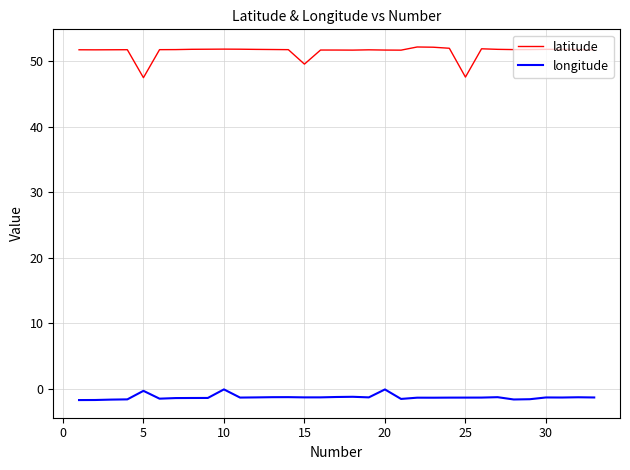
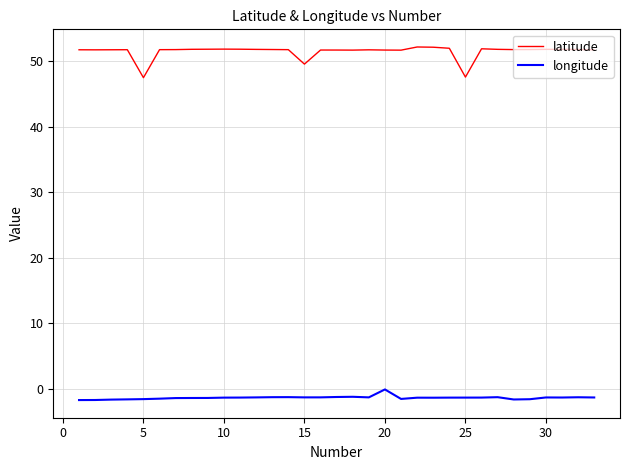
longitude, 5: 0 -> -2
longitude, 10: 0 -> -1
